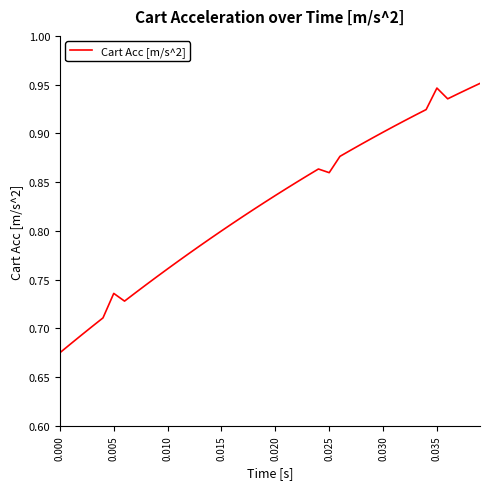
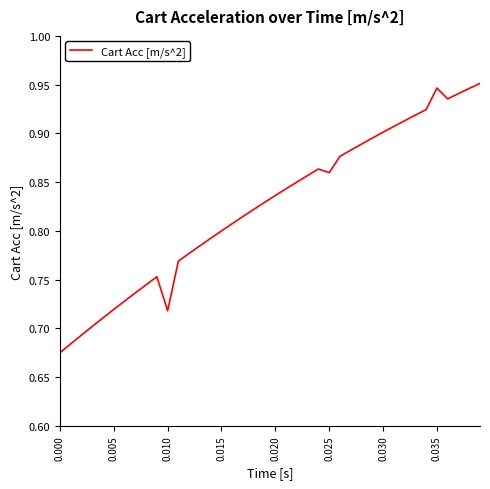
0.005: 0.74 -> 0.72
0.010: 0.76 -> 0.72
